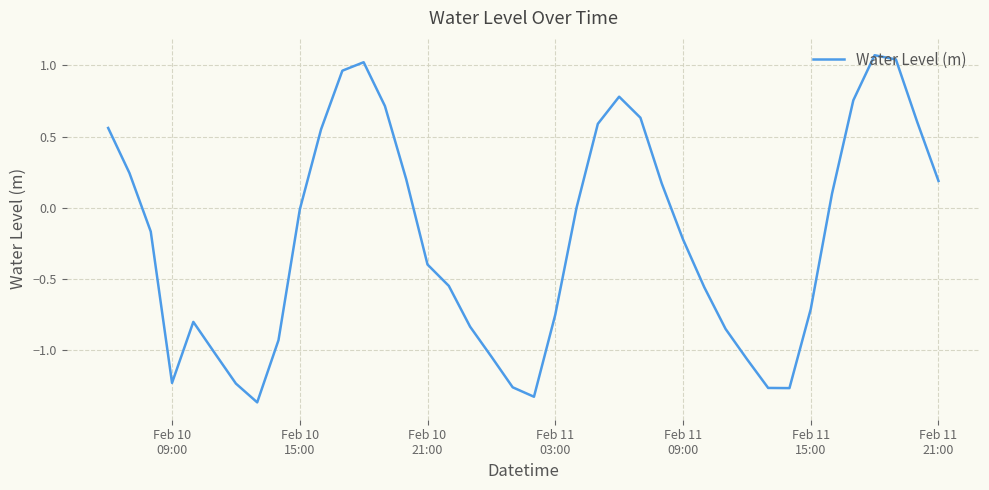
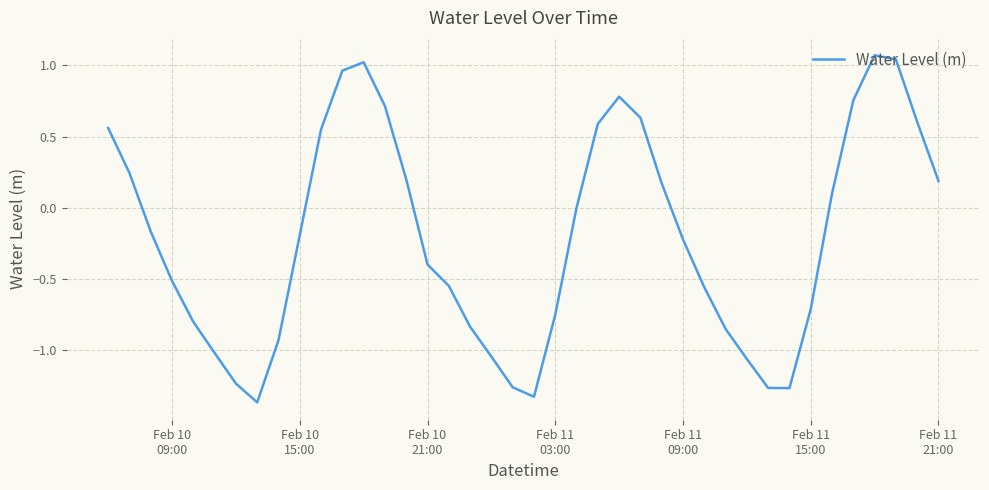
Feb 10 09:00: -1.23 -> -0.52
Feb 10 15:00: -0.01 -> -0.19
